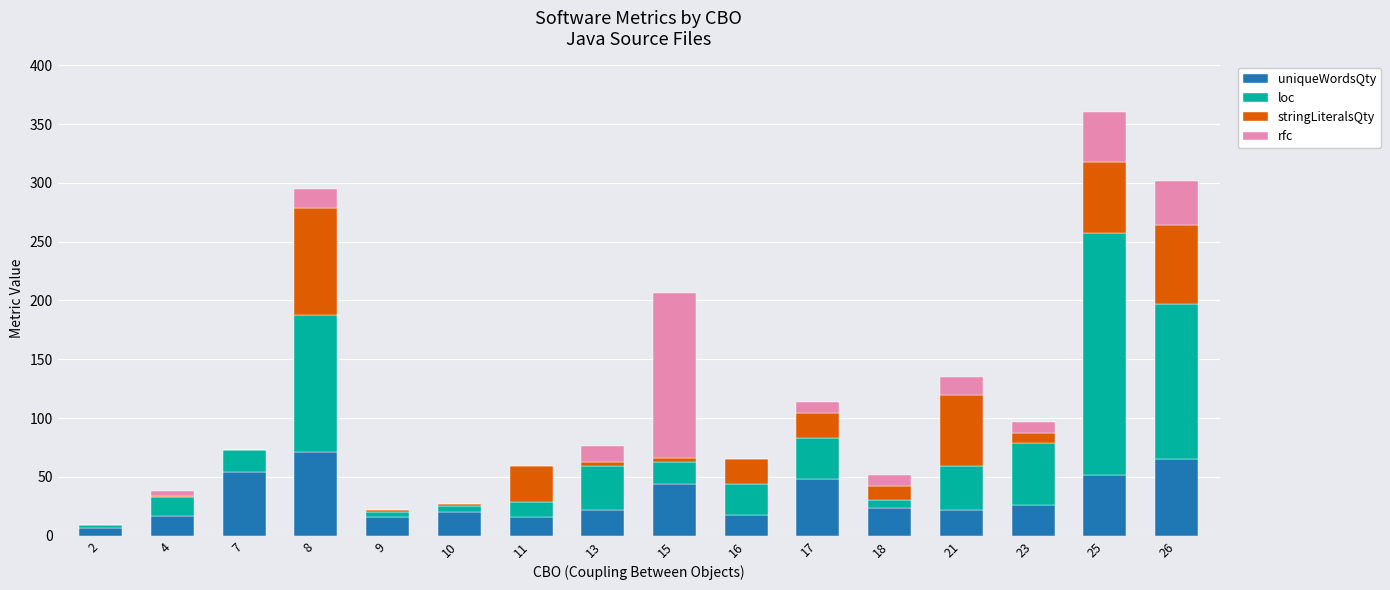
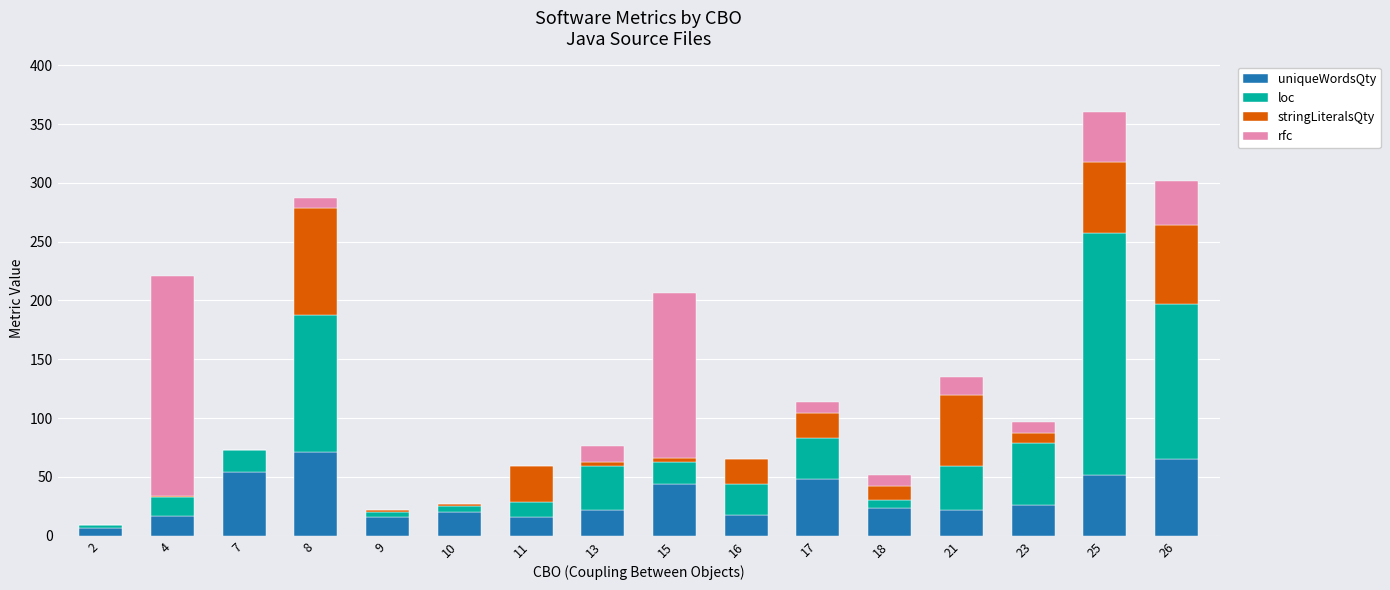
rfc, 4: 4 -> 187
rfc, 8: 16 -> 8
